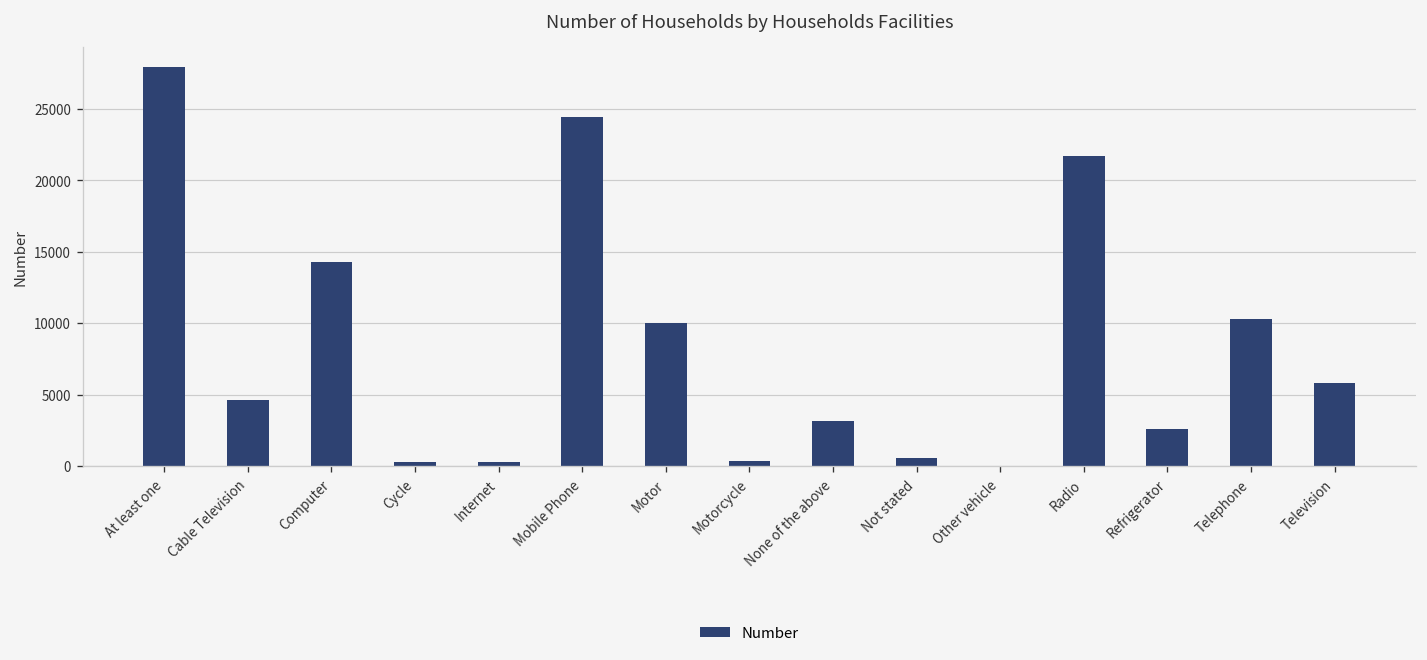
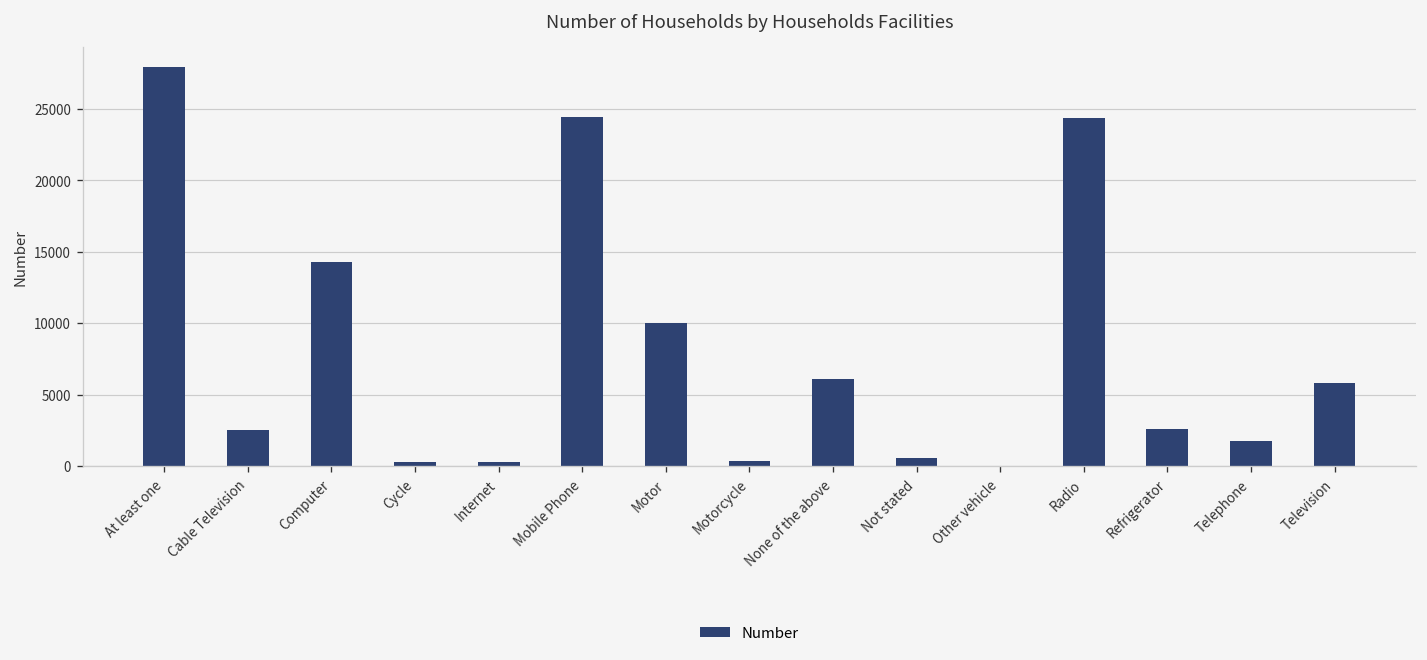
Cable Television: 4600 -> 2500
None of the above: 3100 -> 6100
Radio: 21700 -> 24400
Telephone: 10300 -> 1700
